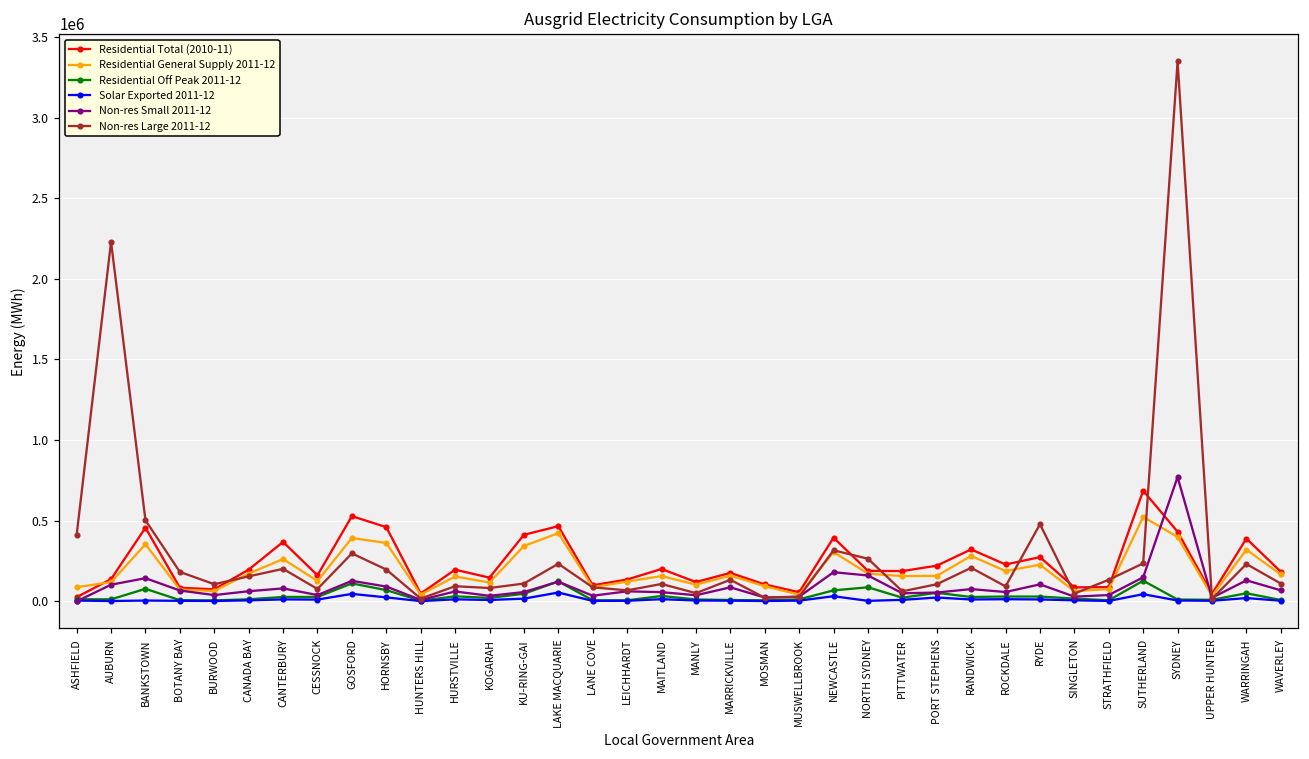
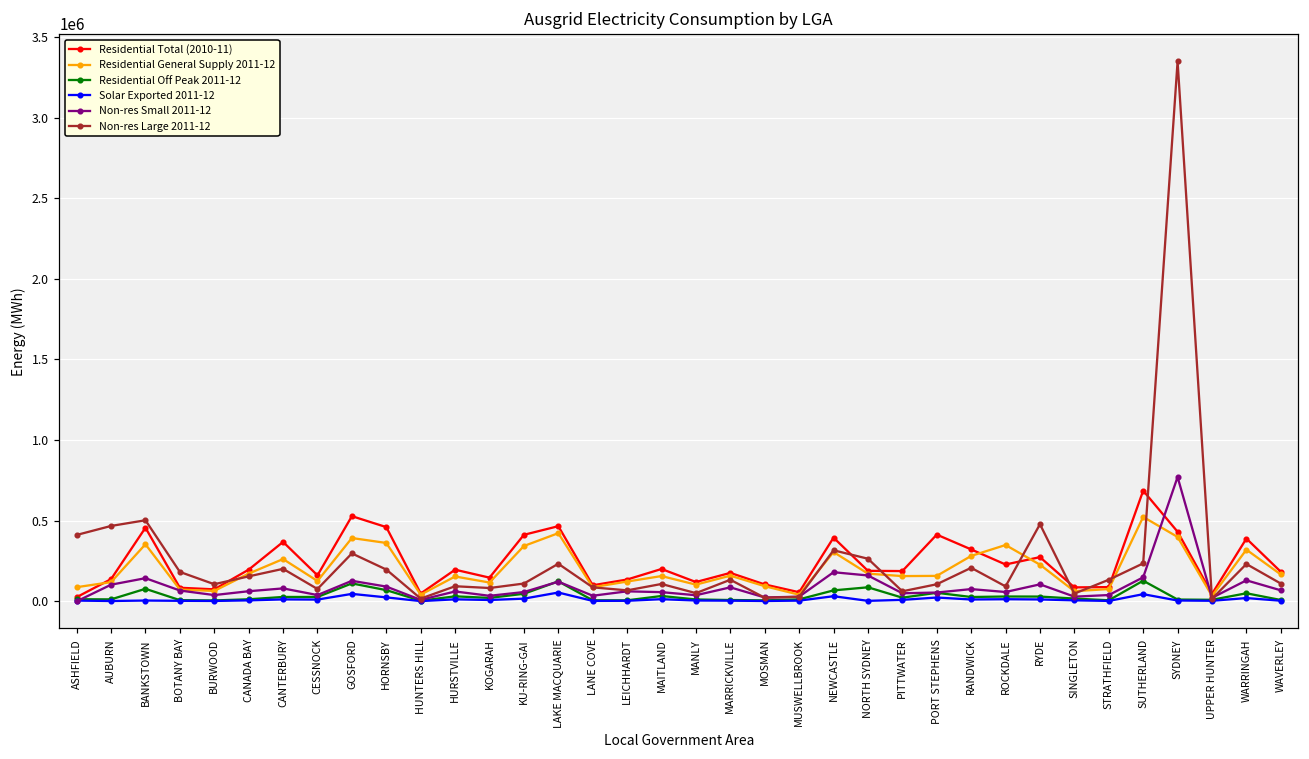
Non-res Large 2011-12, AUBURN: 2230000 -> 470000
Residential Total (2010-11), PORT STEPHENS: 220000 -> 410000
Residential General Supply 2011-12, ROCKDALE: 190000 -> 350000
